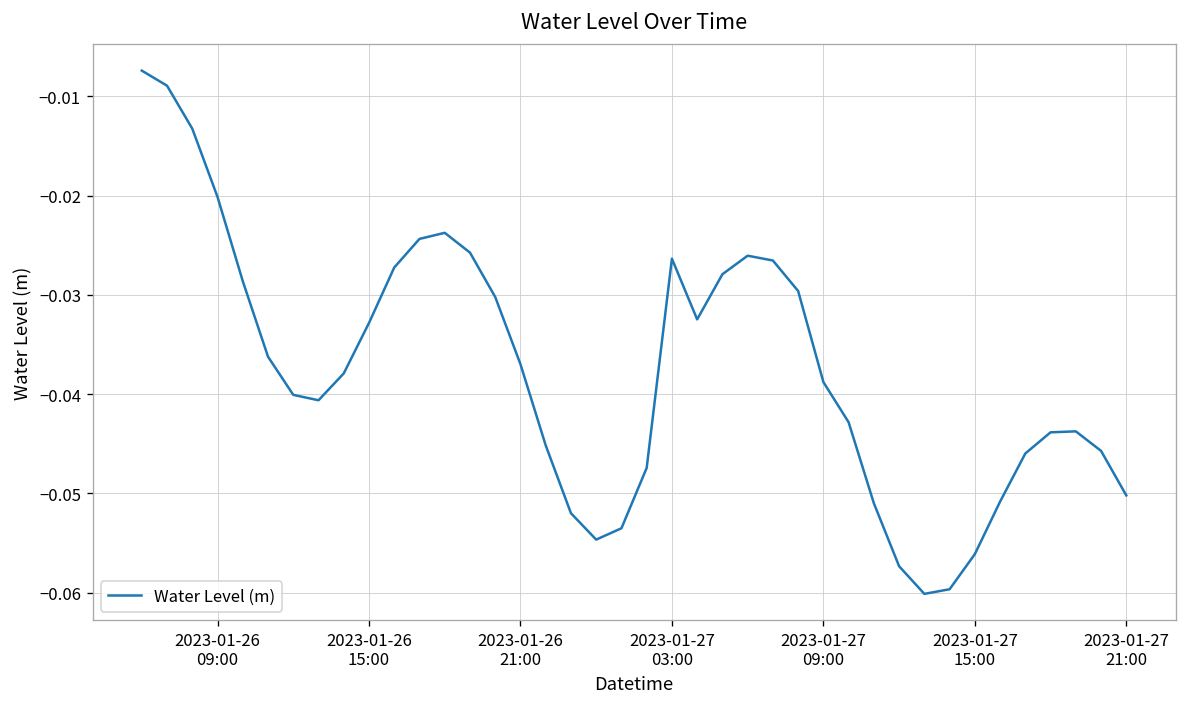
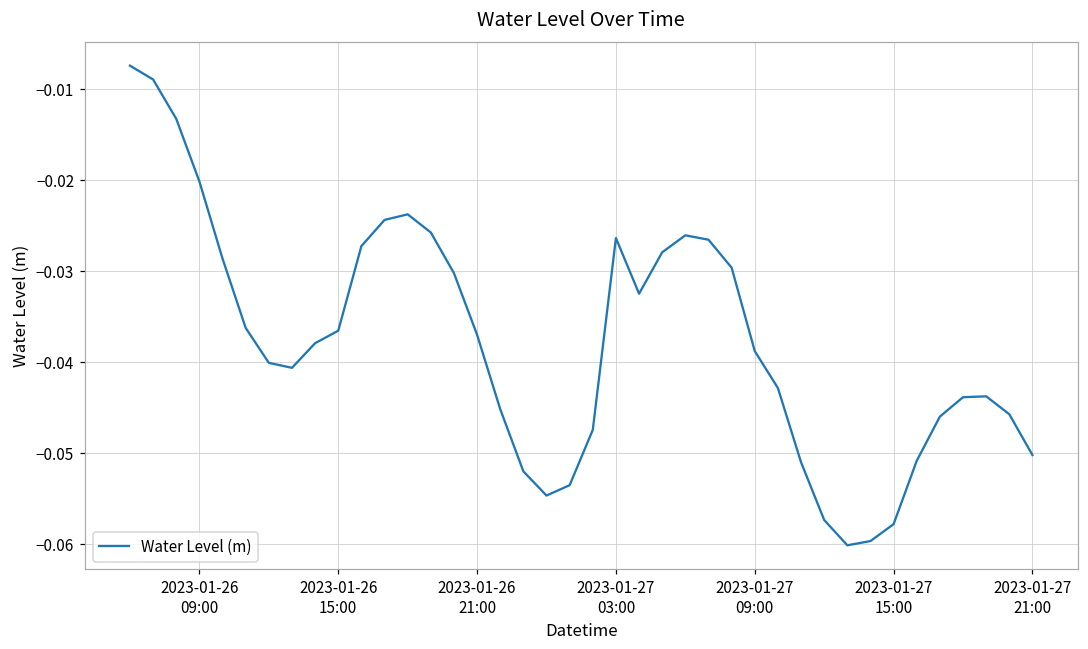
2023-01-26 15:00: -0.033 -> -0.037
2023-01-27 15:00: -0.056 -> -0.058
